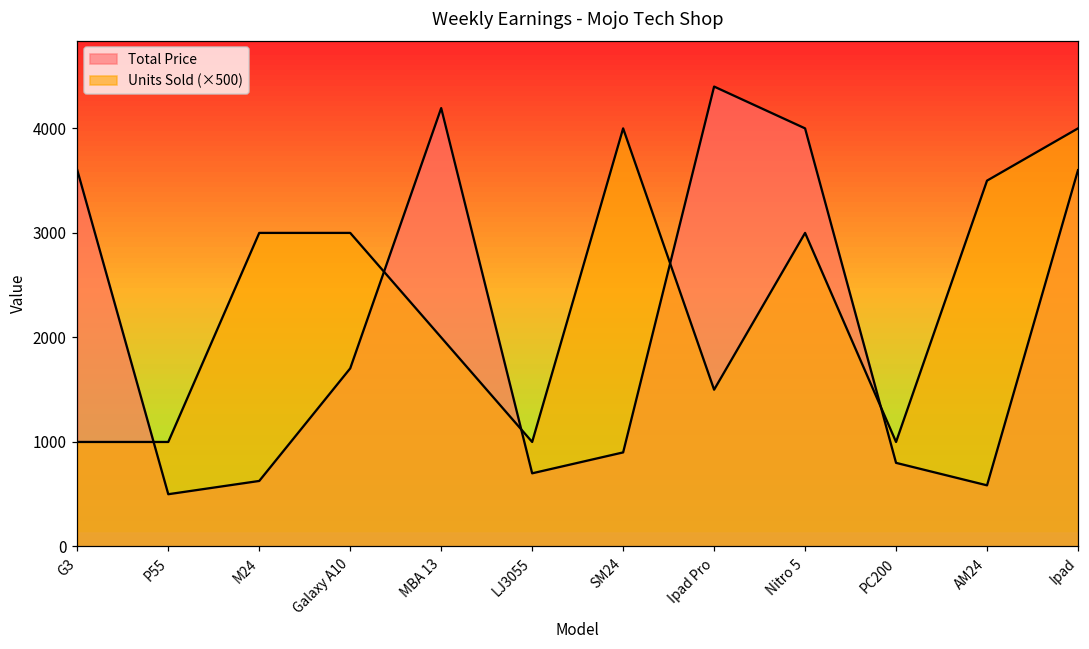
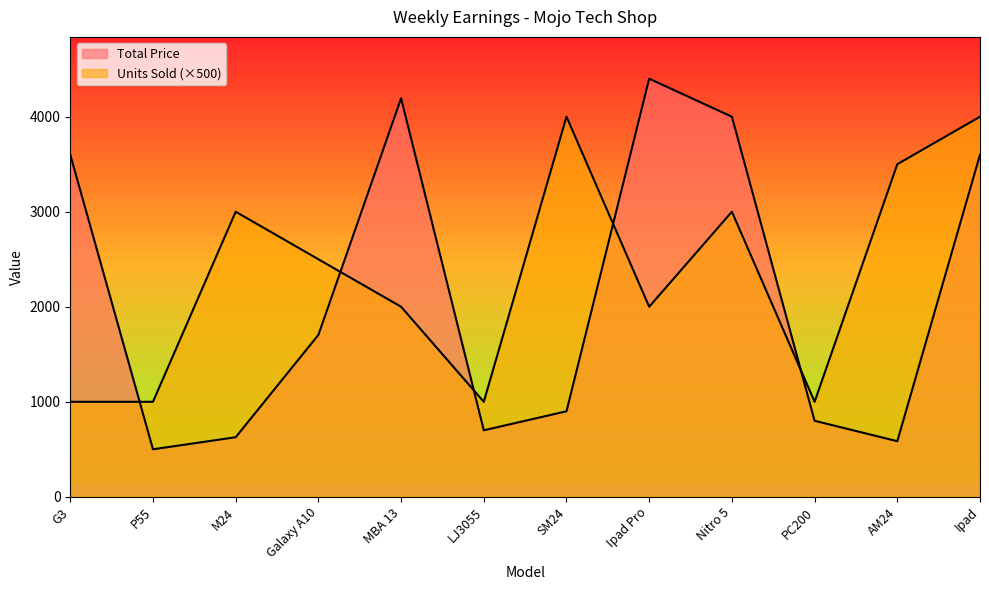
Units Sold (×500), Galaxy A10: 3000 -> 2500
Units Sold (×500), Ipad Pro: 1500 -> 2000
